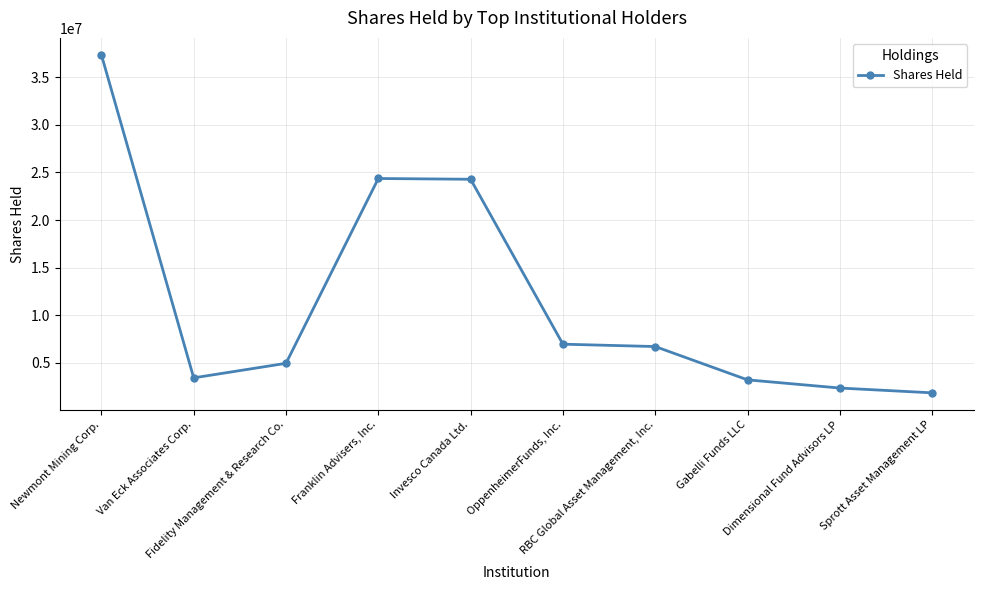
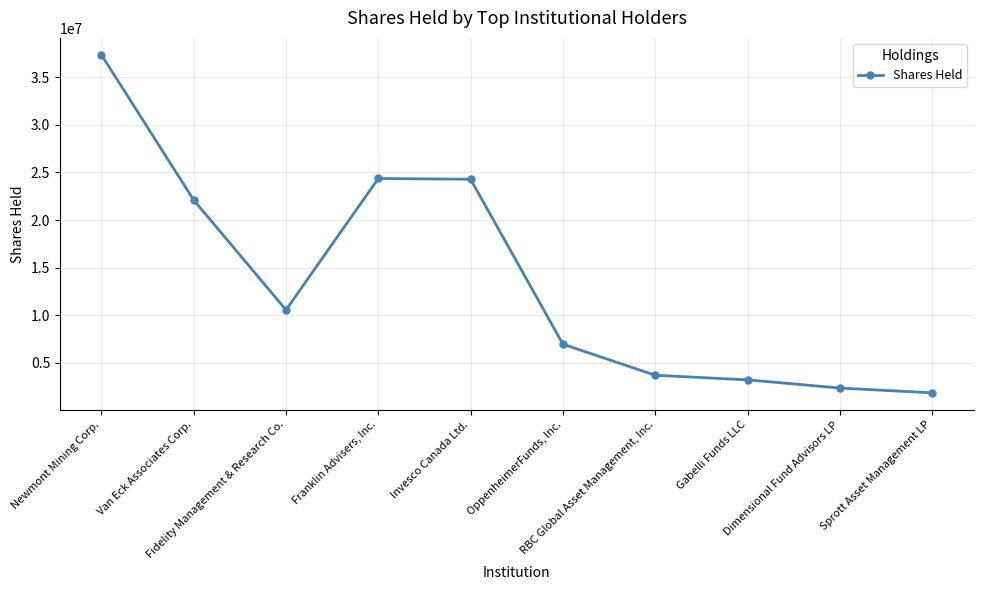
Van Eck Associates Corp.: 3000000 -> 22000000
Fidelity Management & Research Co.: 5000000 -> 11000000
RBC Global Asset Management, Inc.: 7000000 -> 4000000
